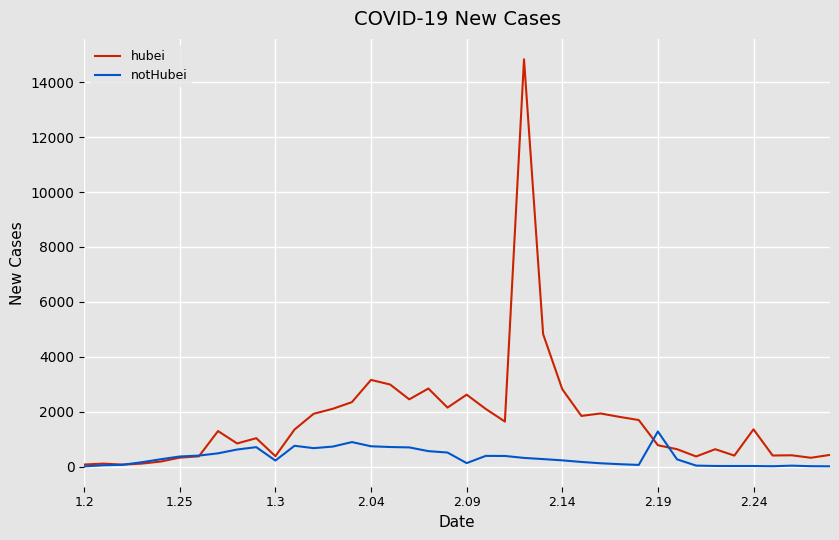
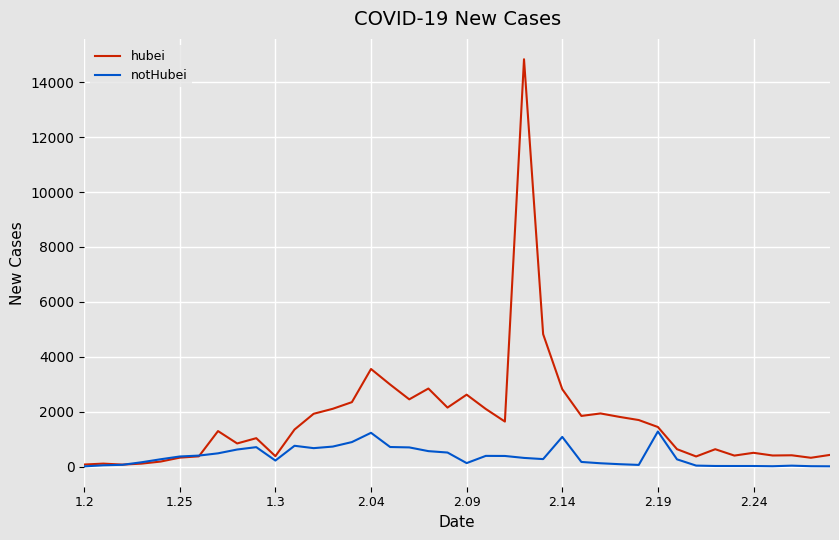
hubei, 2.04: 3200 -> 3600
notHubei, 2.04: 700 -> 1200
notHubei, 2.14: 200 -> 1100
hubei, 2.19: 800 -> 1400
hubei, 2.24: 1400 -> 500
